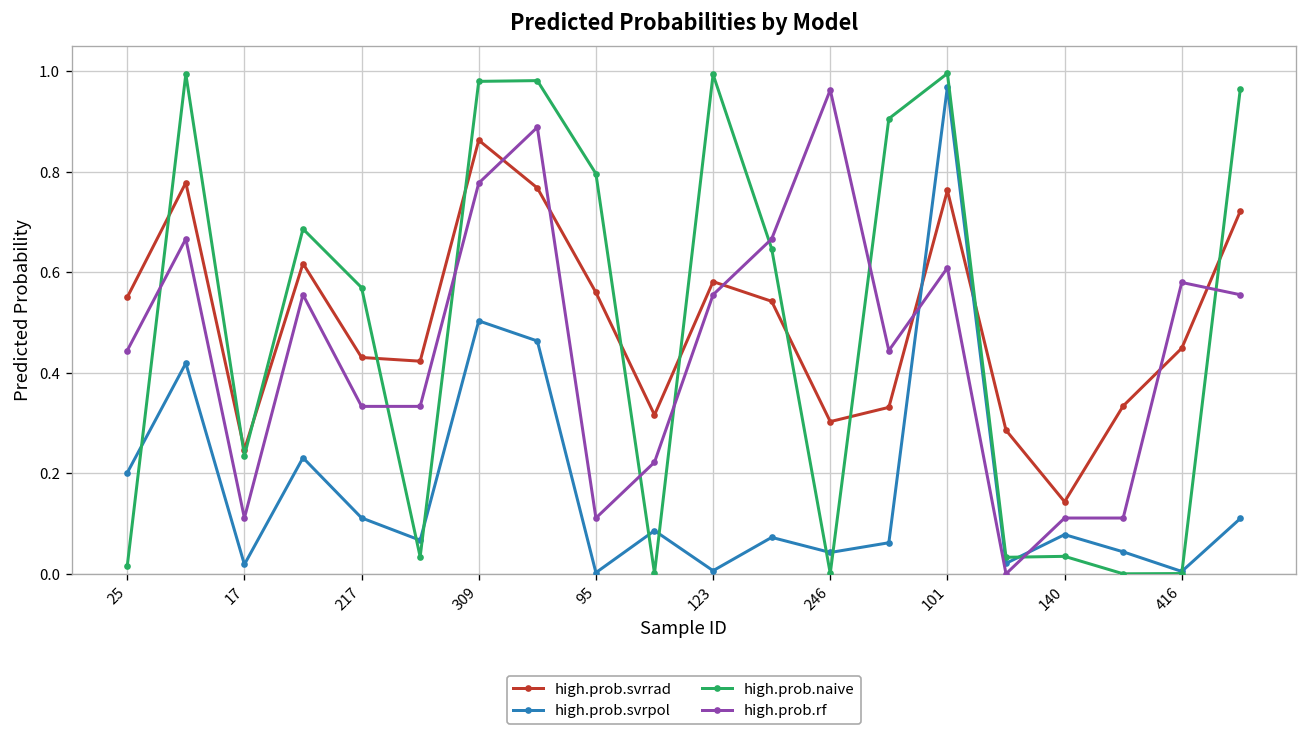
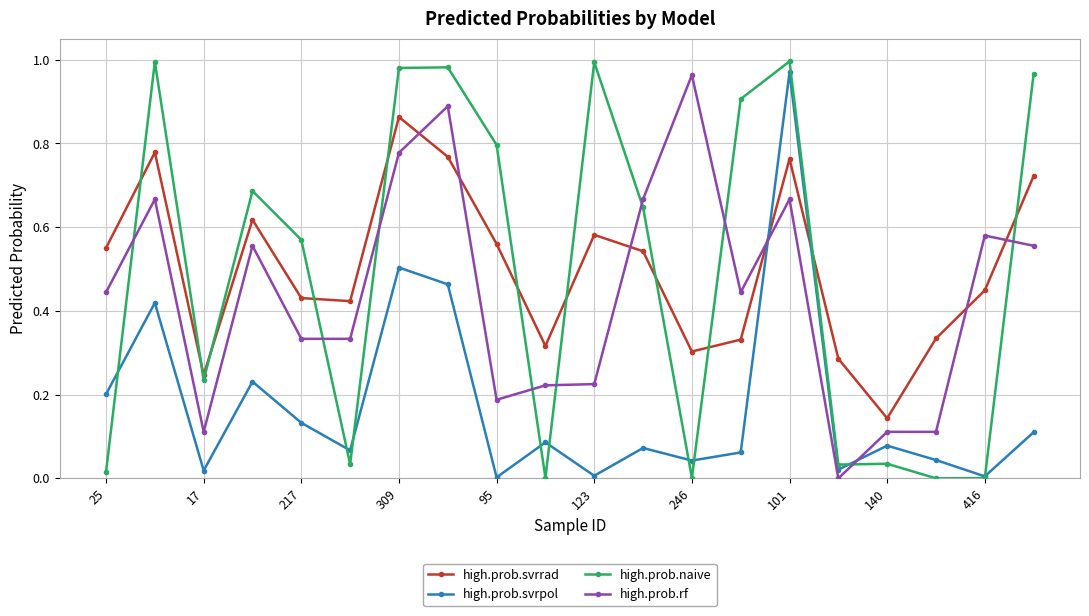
high.prob.svrpol, 217: 0.11 -> 0.13
high.prob.rf, 95: 0.11 -> 0.19
high.prob.rf, 123: 0.56 -> 0.23
high.prob.rf, 101: 0.61 -> 0.67
